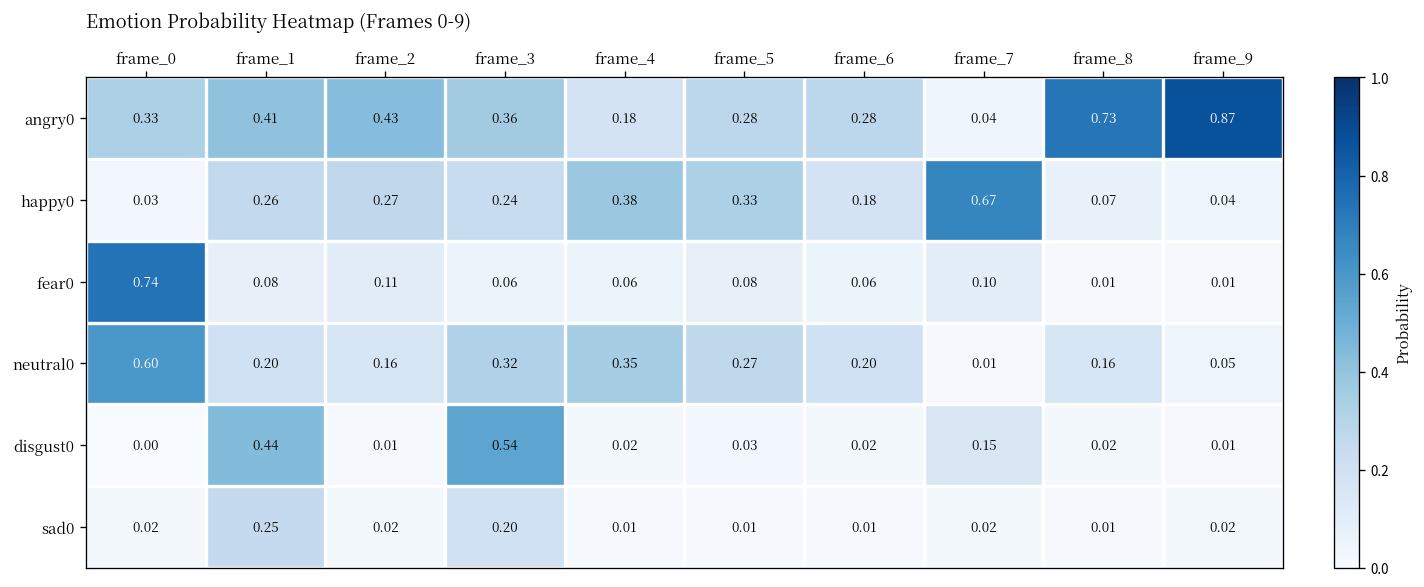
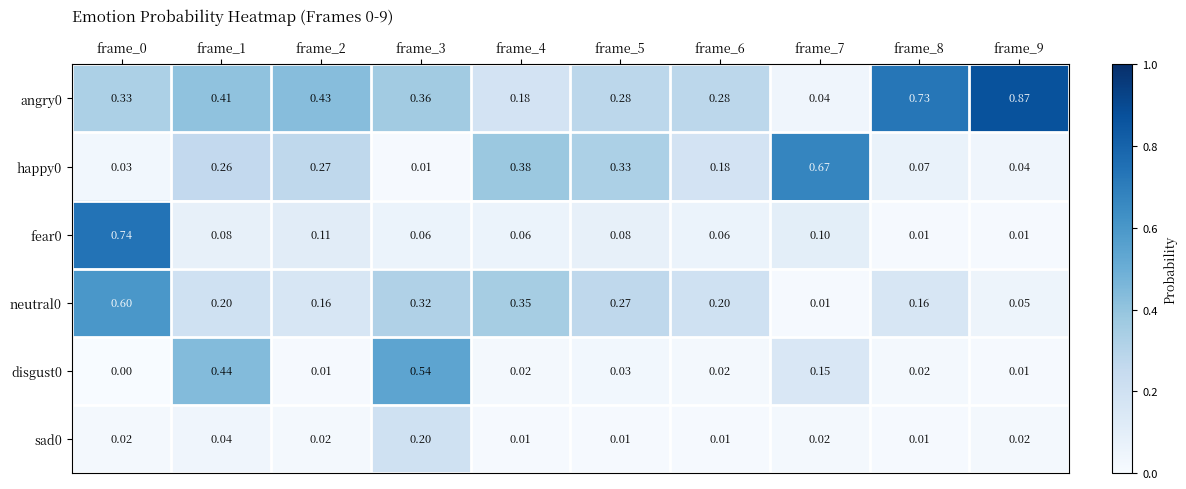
happy0, frame_3: 0.24 -> 0.01
sad0, frame_1: 0.25 -> 0.04
